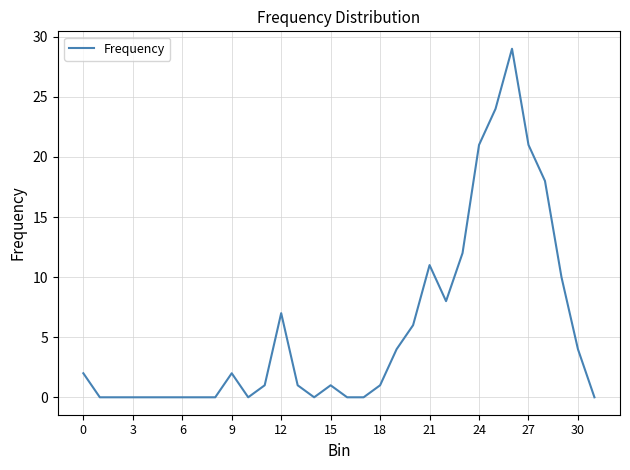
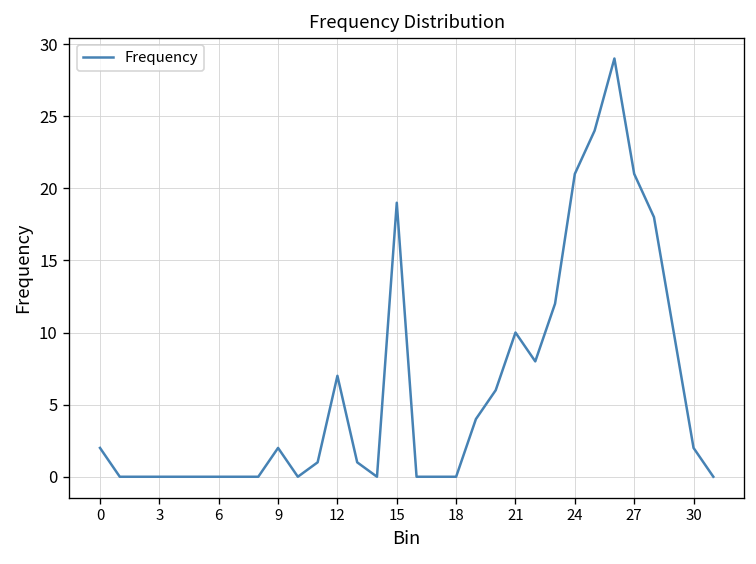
15: 1 -> 19
18: 1 -> 0
21: 11 -> 10
30: 4 -> 2
